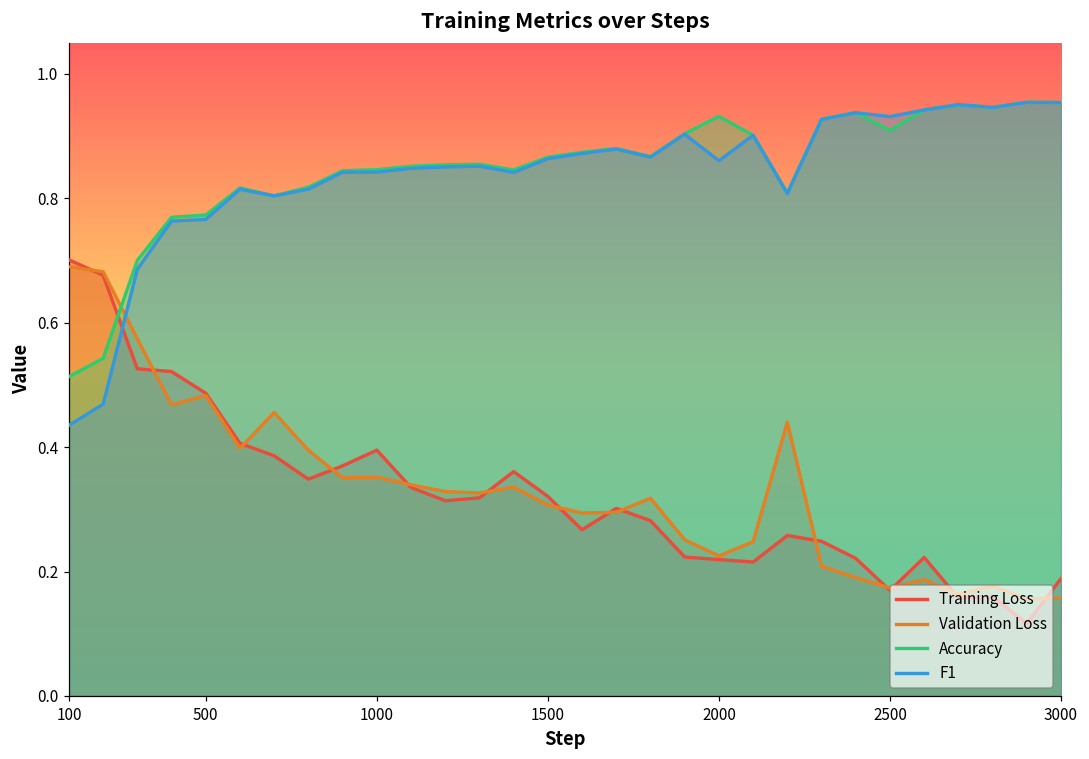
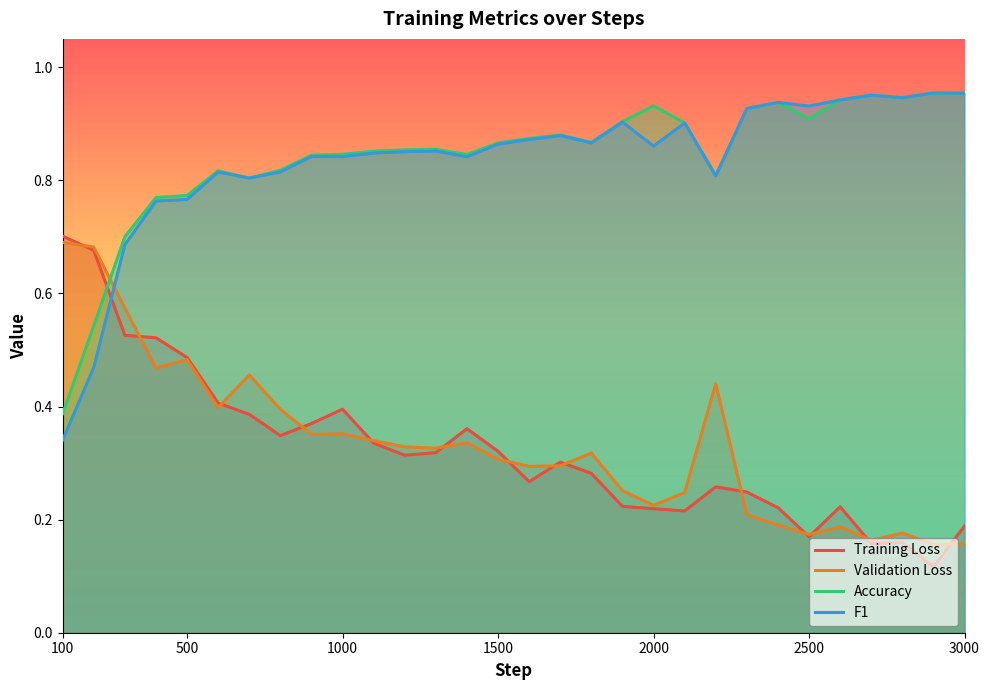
Accuracy, 100: 0.51 -> 0.39
F1, 100: 0.44 -> 0.34
